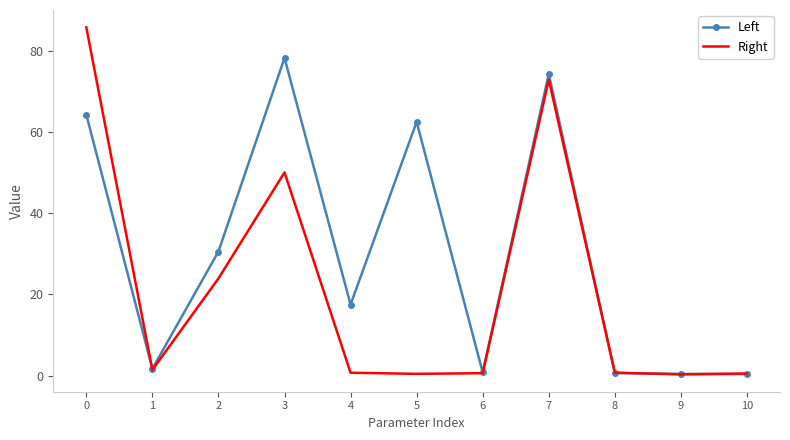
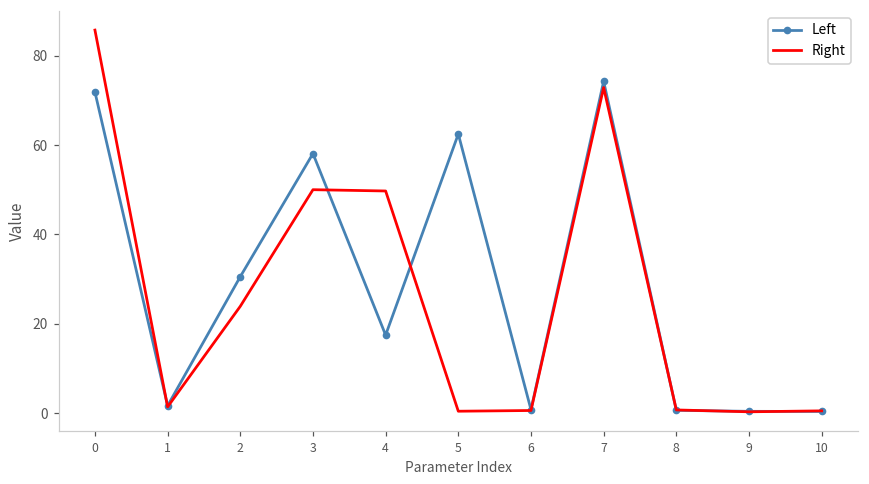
Left, 0: 64 -> 72
Left, 3: 78 -> 58
Right, 4: 1 -> 50
